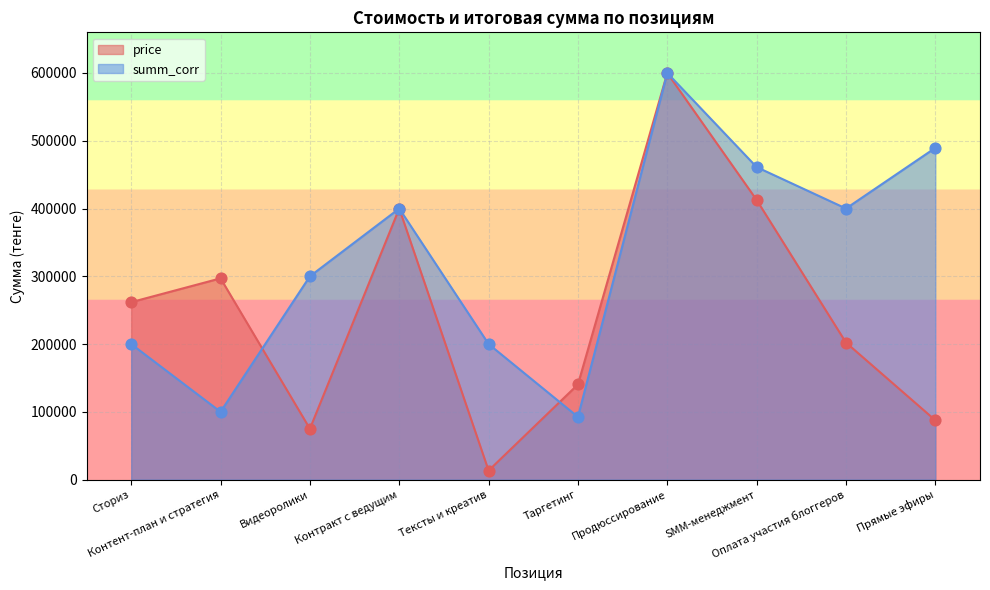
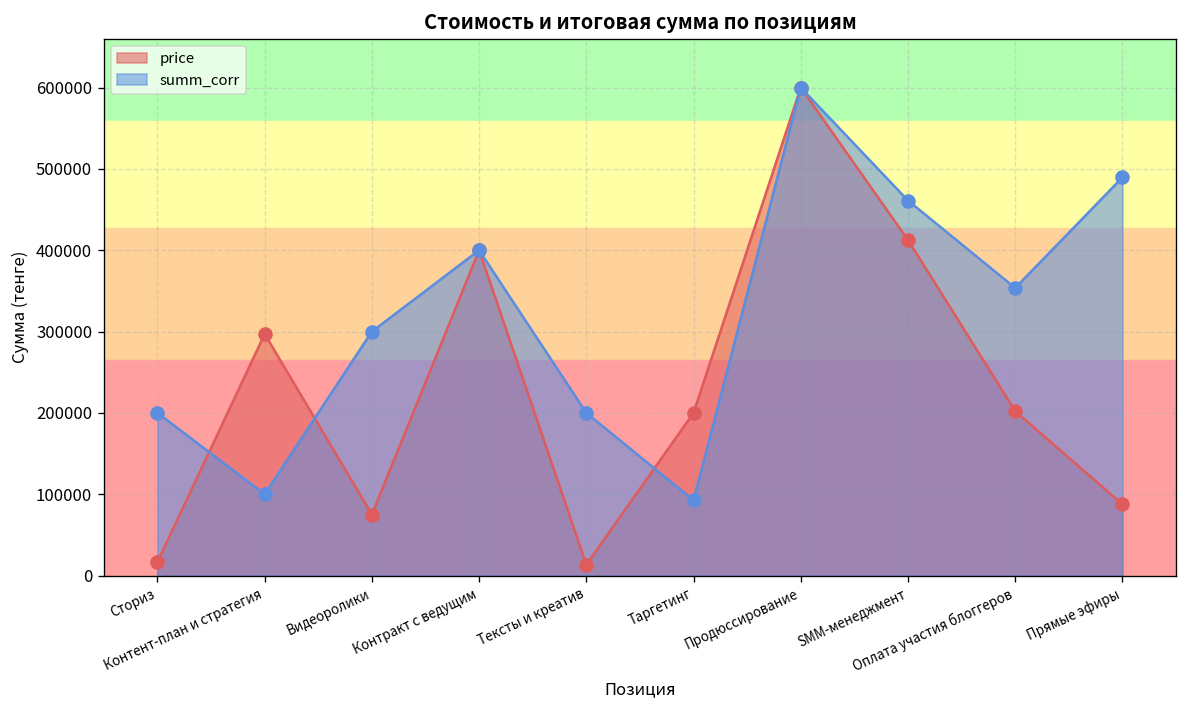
price, Сториз: 260000 -> 20000
price, Таргетинг: 140000 -> 200000
summ_corr, Оплата участия блоггеров: 400000 -> 350000
